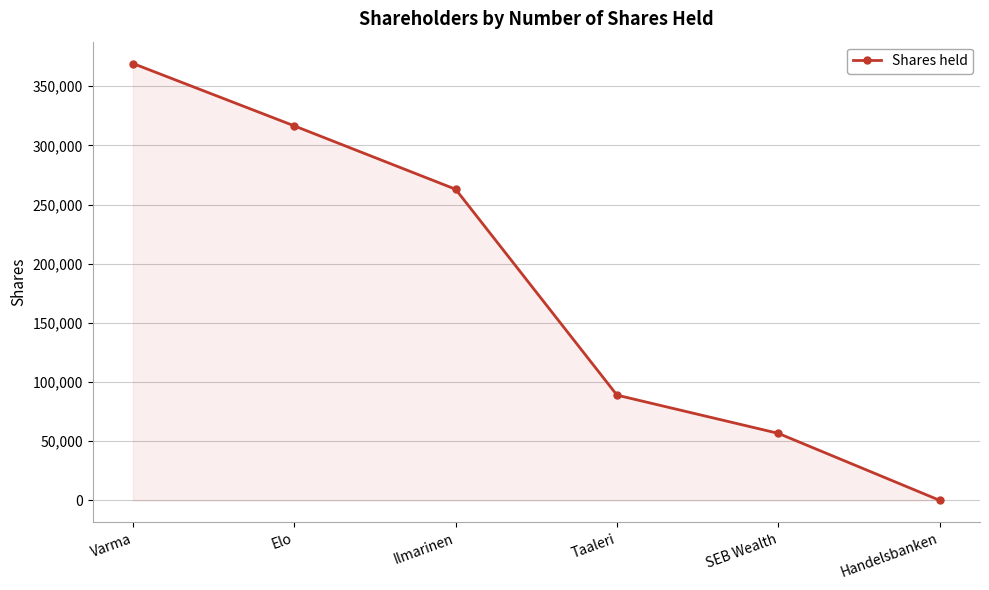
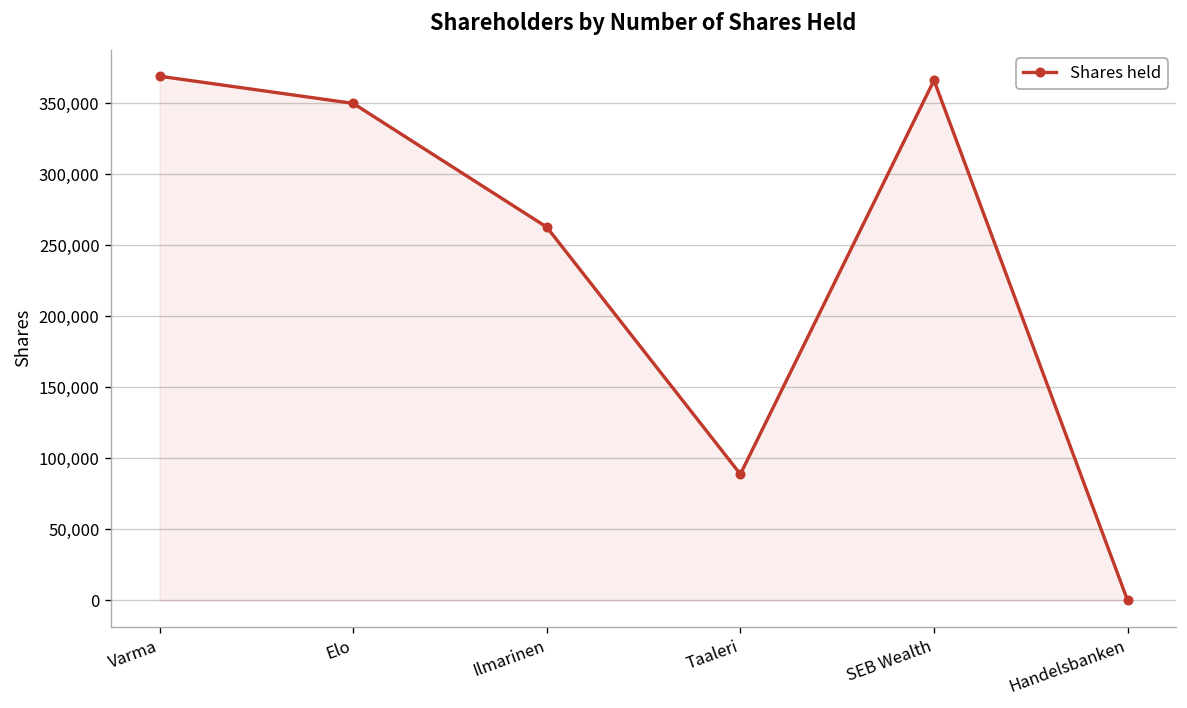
Elo: 316,000 -> 350,000
SEB Wealth: 57,000 -> 366,000
